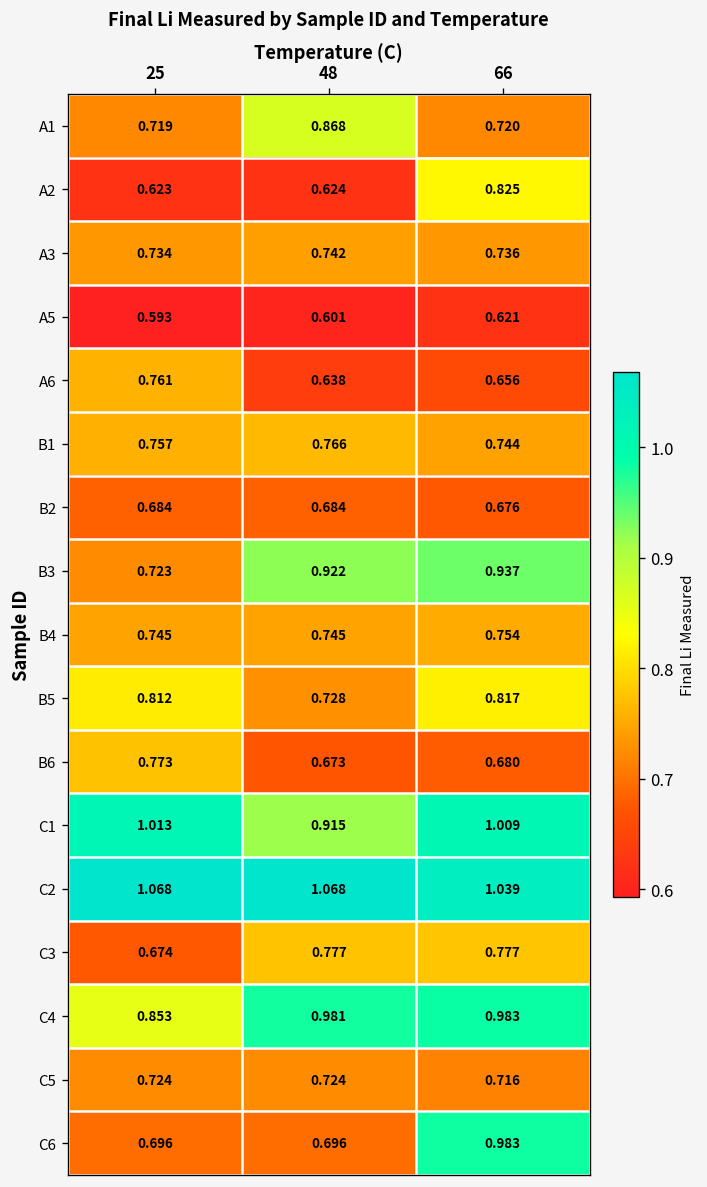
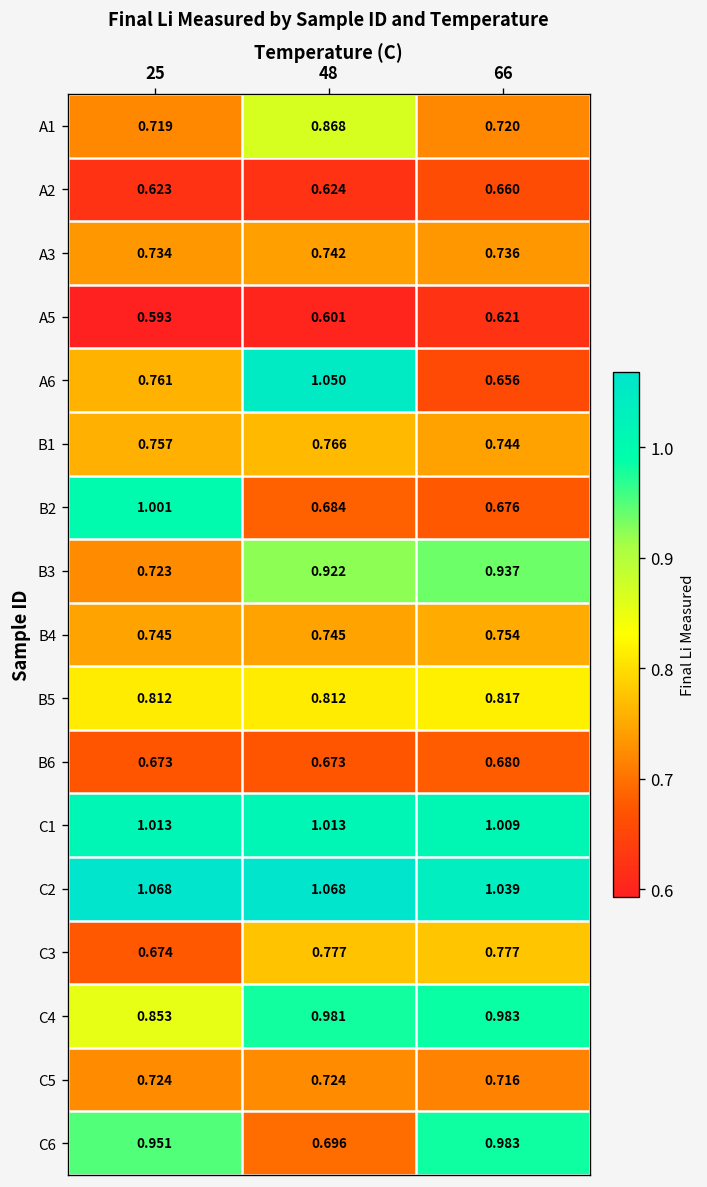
A2, 66: 0.825 -> 0.660
A6, 48: 0.638 -> 1.050
B2, 25: 0.684 -> 1.001
B5, 48: 0.728 -> 0.812
B6, 25: 0.773 -> 0.673
C1, 48: 0.915 -> 1.013
C6, 25: 0.696 -> 0.951
